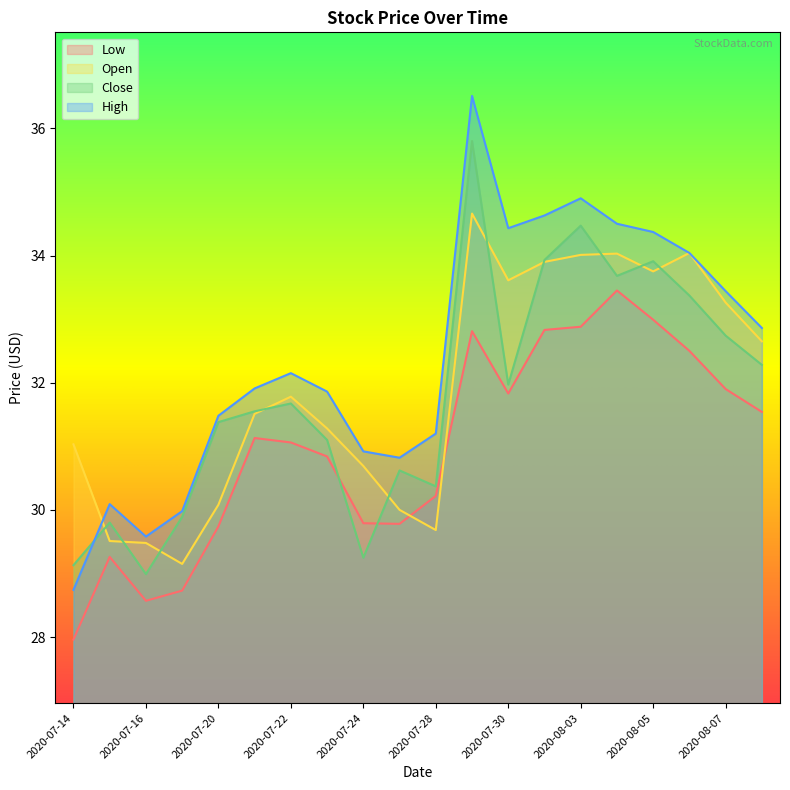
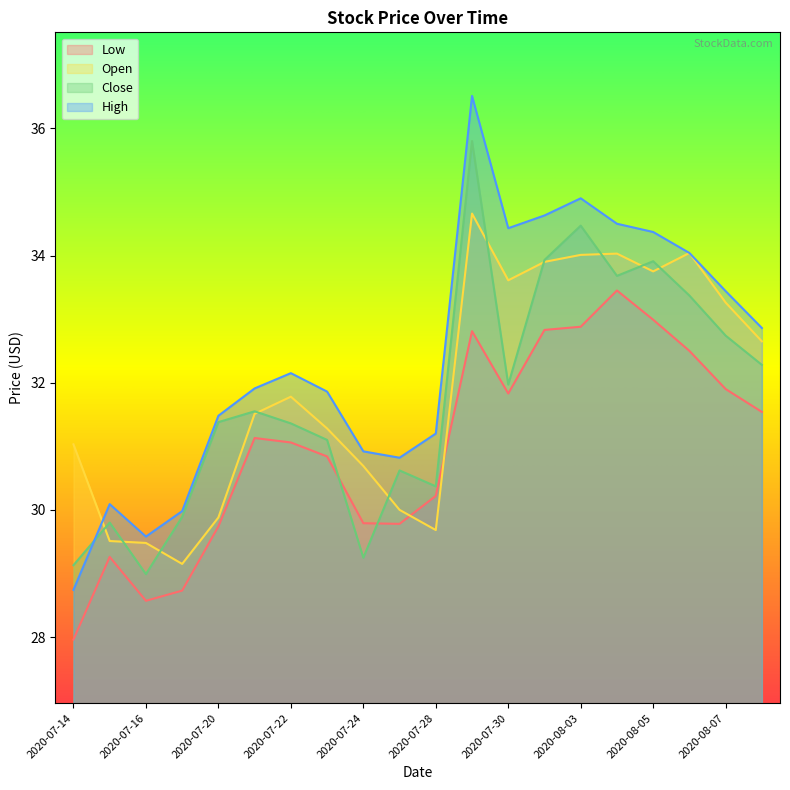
Open, 2020-07-20: 30.1 -> 29.9
Close, 2020-07-22: 31.7 -> 31.4
